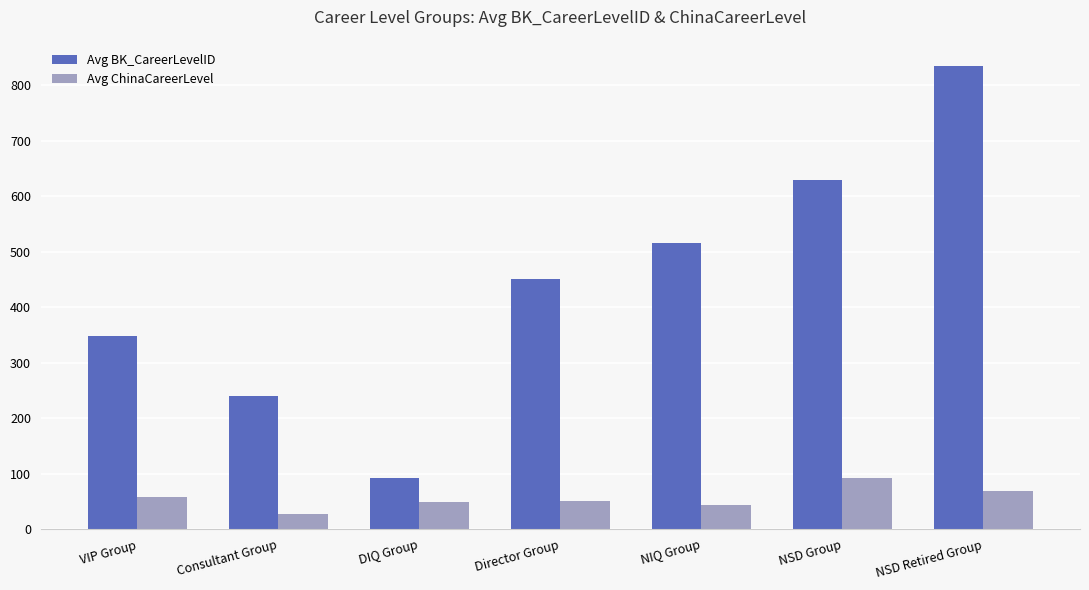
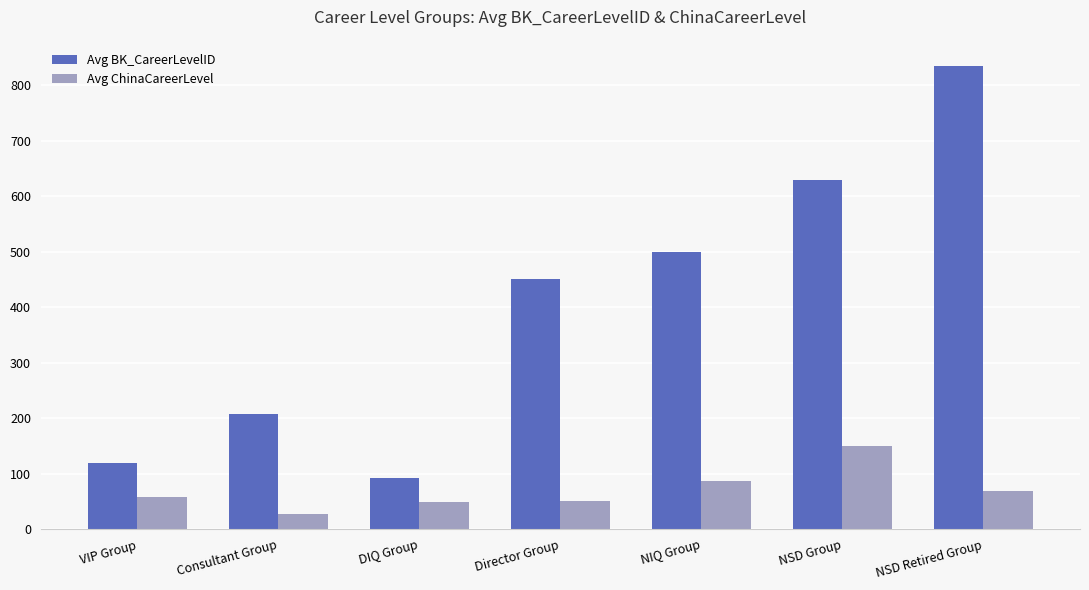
Avg BK_CareerLevelID, VIP Group: 350 -> 120
Avg BK_CareerLevelID, Consultant Group: 240 -> 210
Avg BK_CareerLevelID, NIQ Group: 520 -> 500
Avg ChinaCareerLevel, NIQ Group: 40 -> 90
Avg ChinaCareerLevel, NSD Group: 90 -> 150
